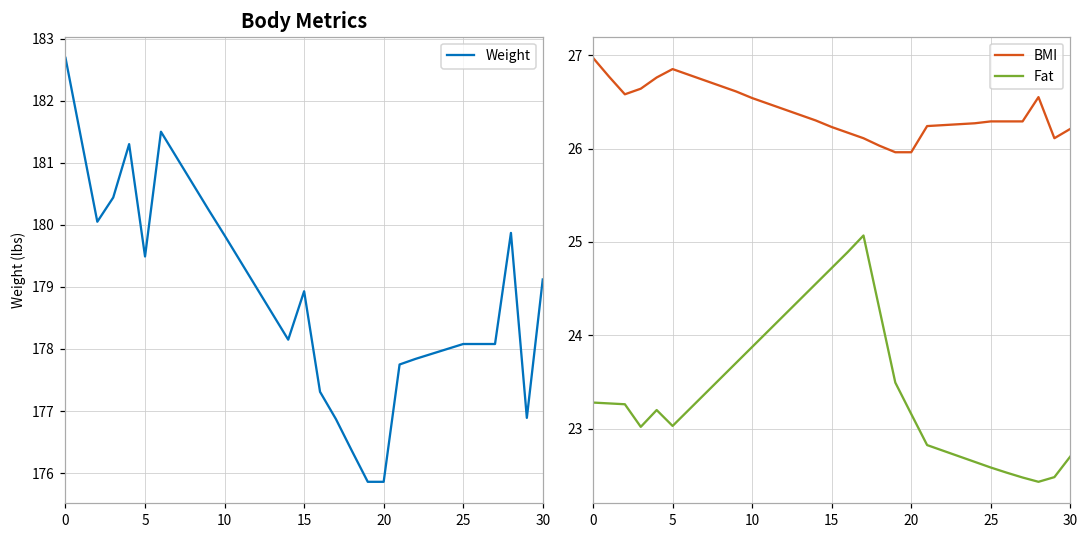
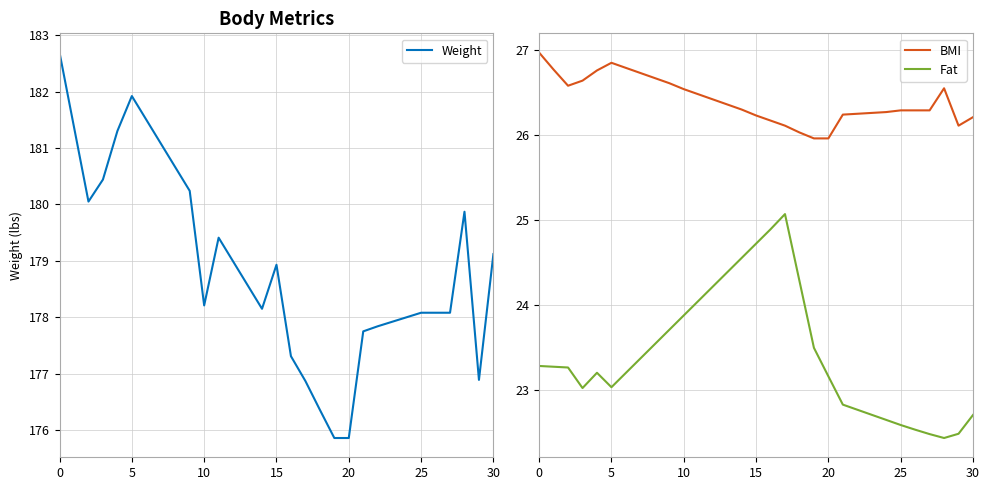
Body Metrics, 5: 179.5 -> 181.9
Body Metrics, 10: 179.8 -> 178.2
